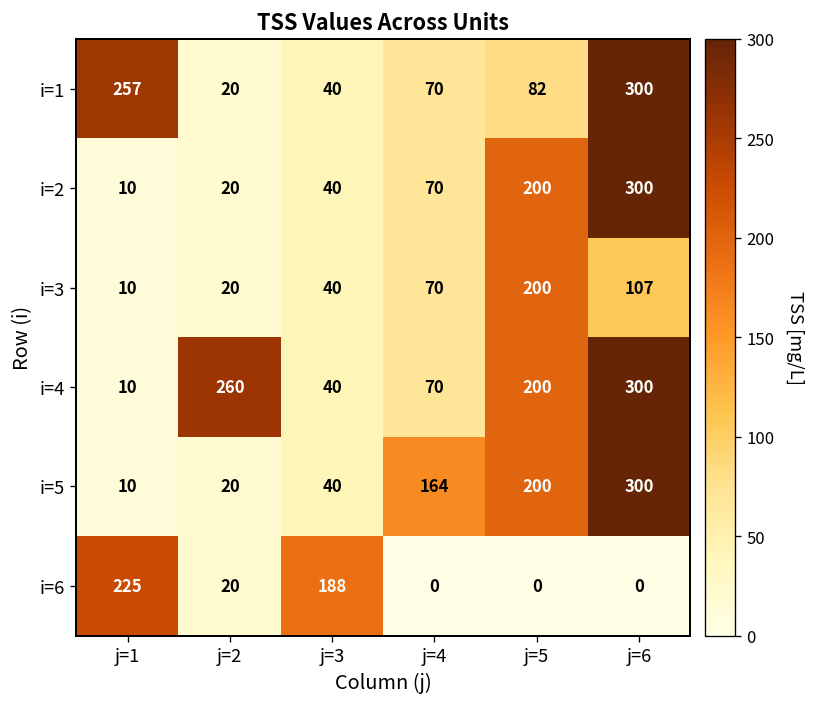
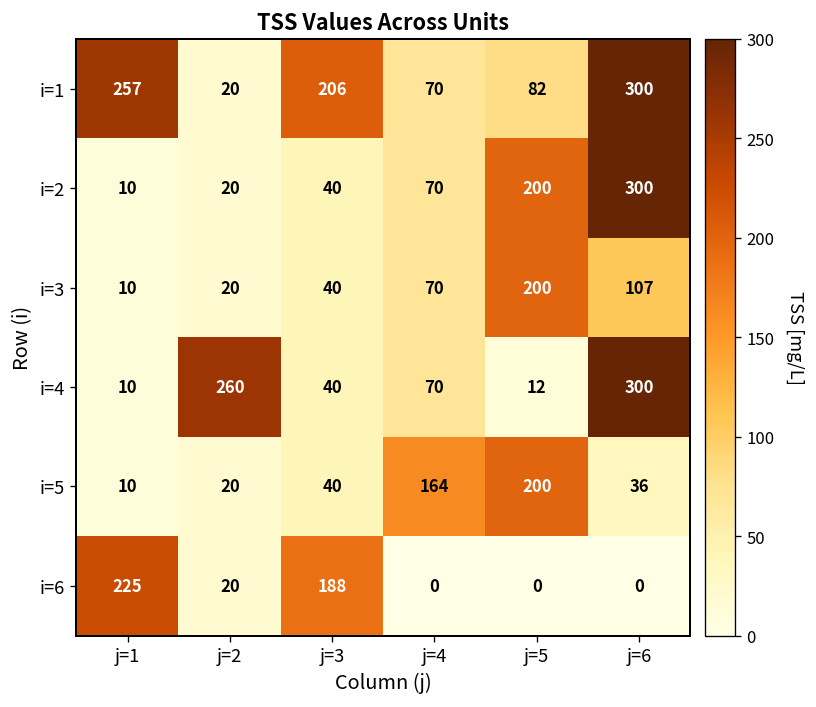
i=1, j=3: 40 -> 206
i=4, j=5: 200 -> 12
i=5, j=6: 300 -> 36
